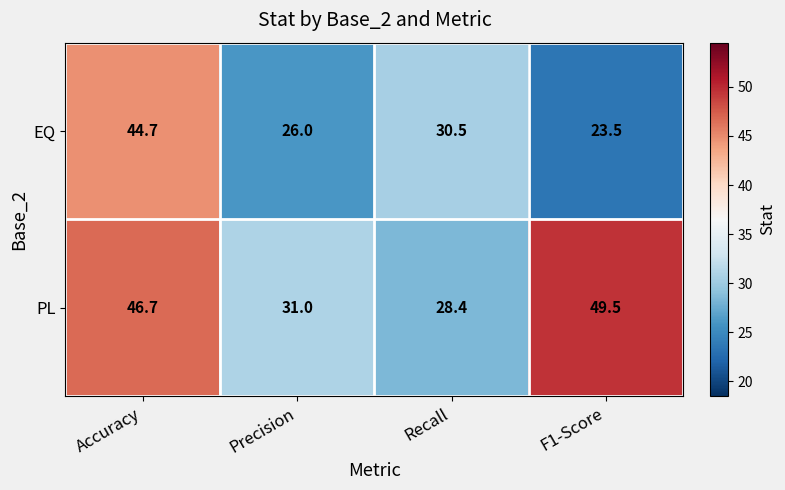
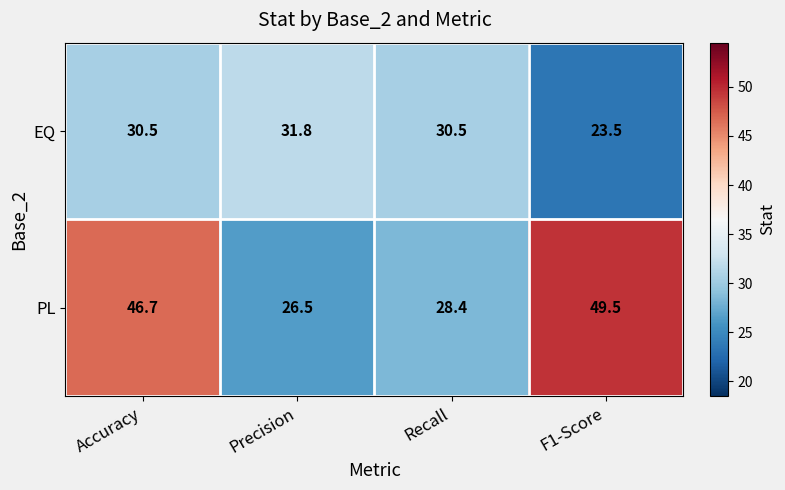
EQ, Accuracy: 44.7 -> 30.5
EQ, Precision: 26.0 -> 31.8
PL, Precision: 31.0 -> 26.5
